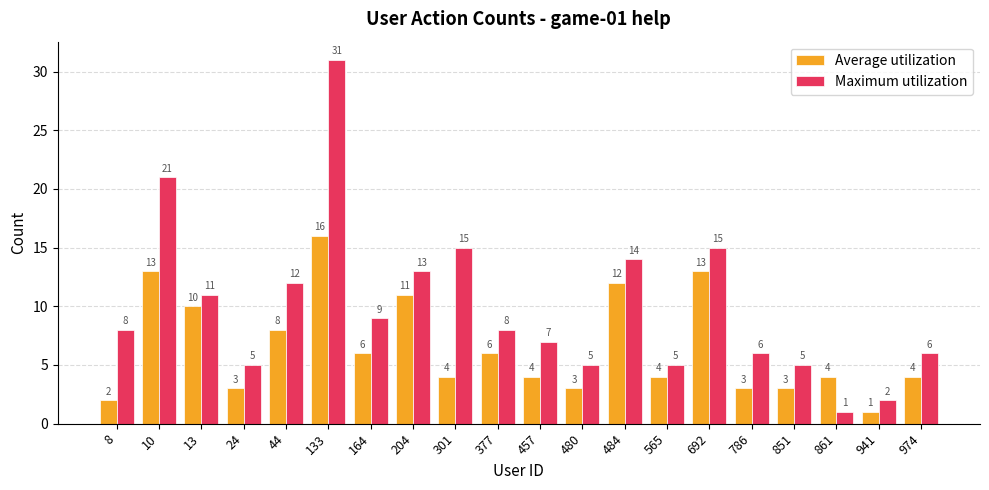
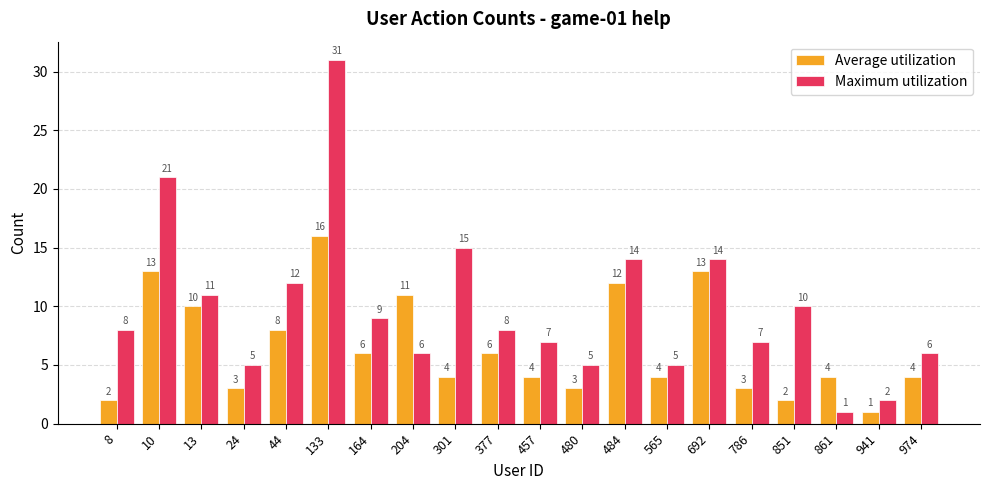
Maximum utilization, 204: 13 -> 6
Maximum utilization, 692: 15 -> 14
Maximum utilization, 786: 6 -> 7
Average utilization, 851: 3 -> 2
Maximum utilization, 851: 5 -> 10
